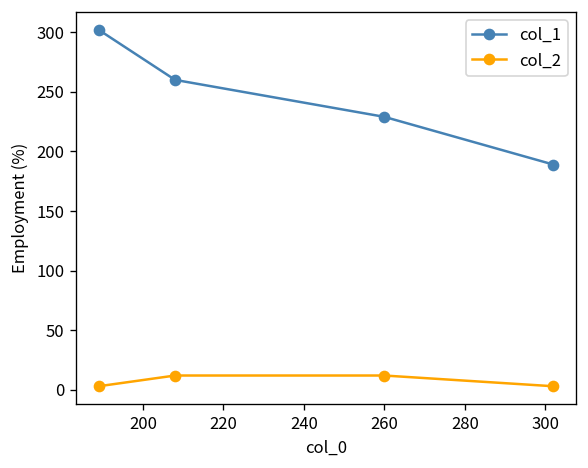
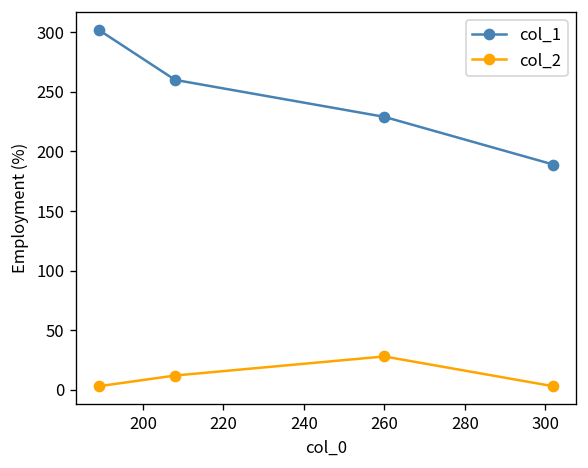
col_2, 260: 10 -> 30
